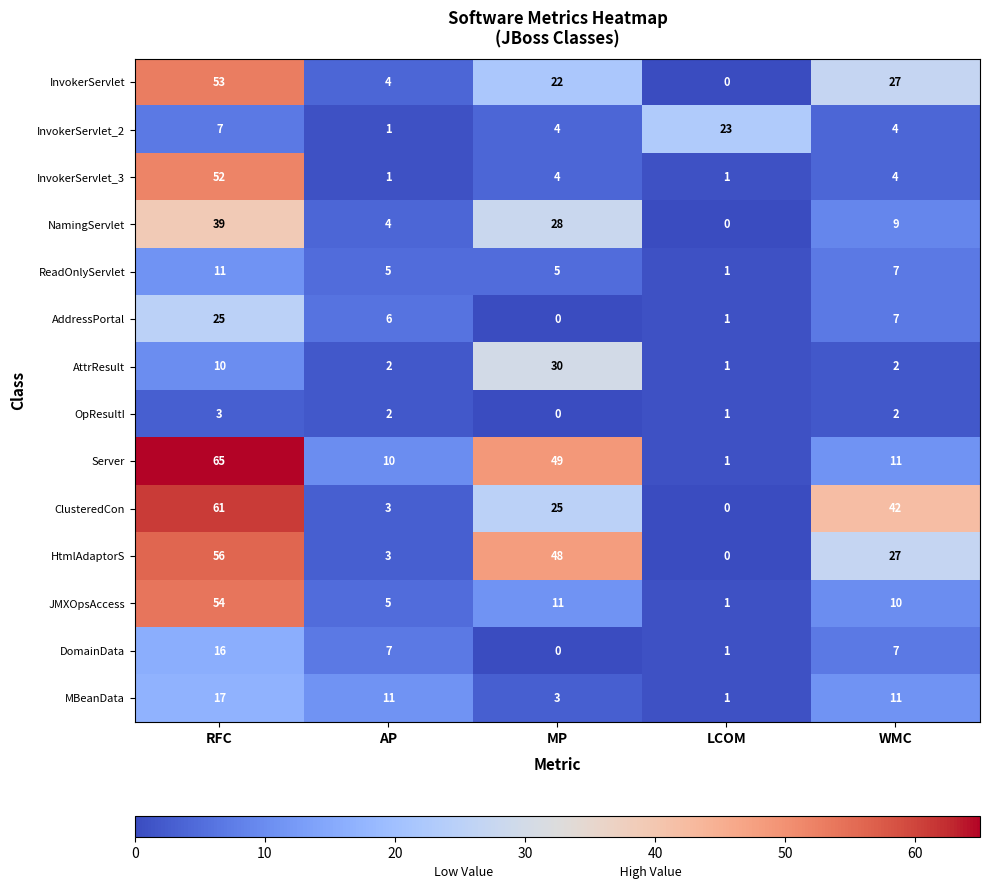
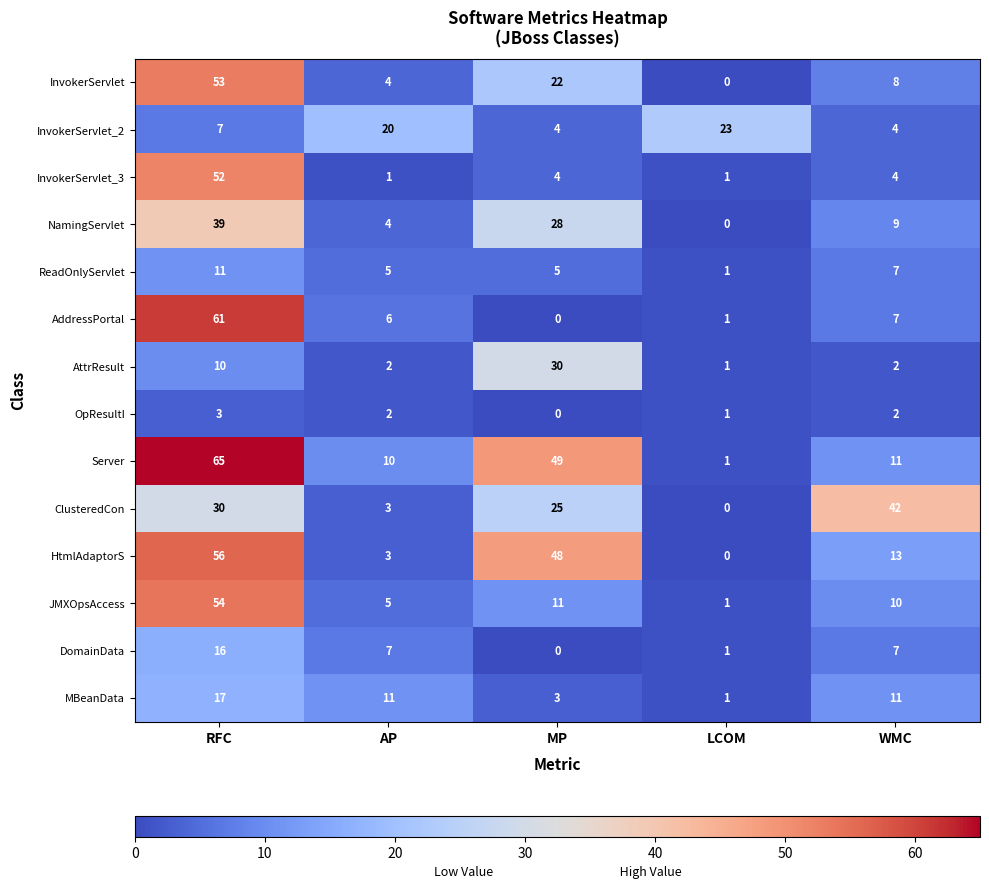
InvokerServlet, WMC: 27 -> 8
InvokerServlet_2, AP: 1 -> 20
AddressPortal, RFC: 25 -> 61
ClusteredCon, RFC: 61 -> 30
HtmlAdaptorS, WMC: 27 -> 13
